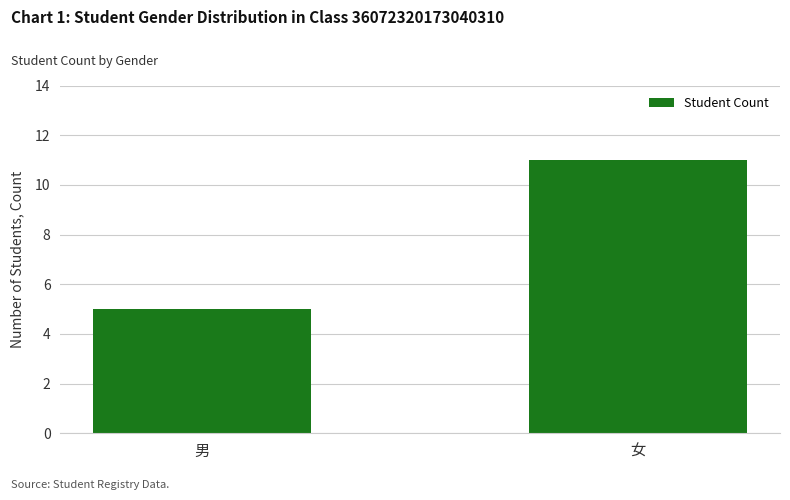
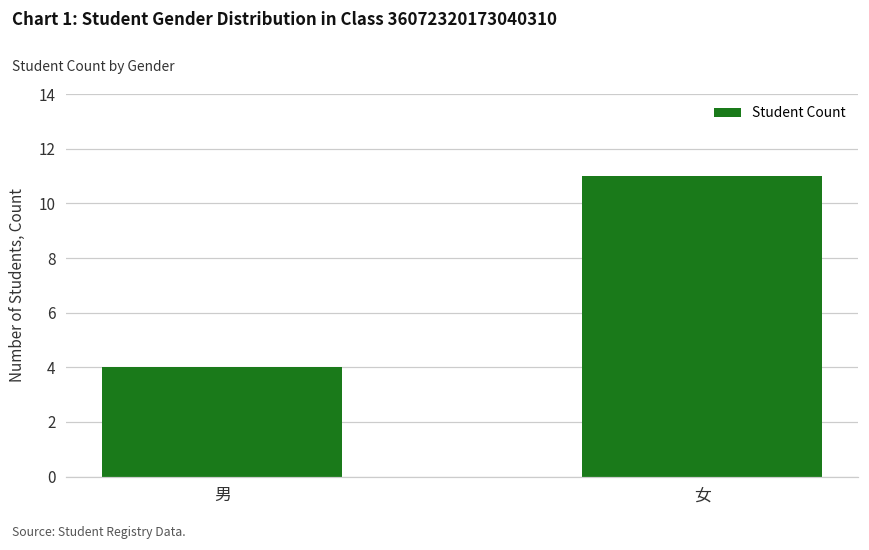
男: 5 -> 4
